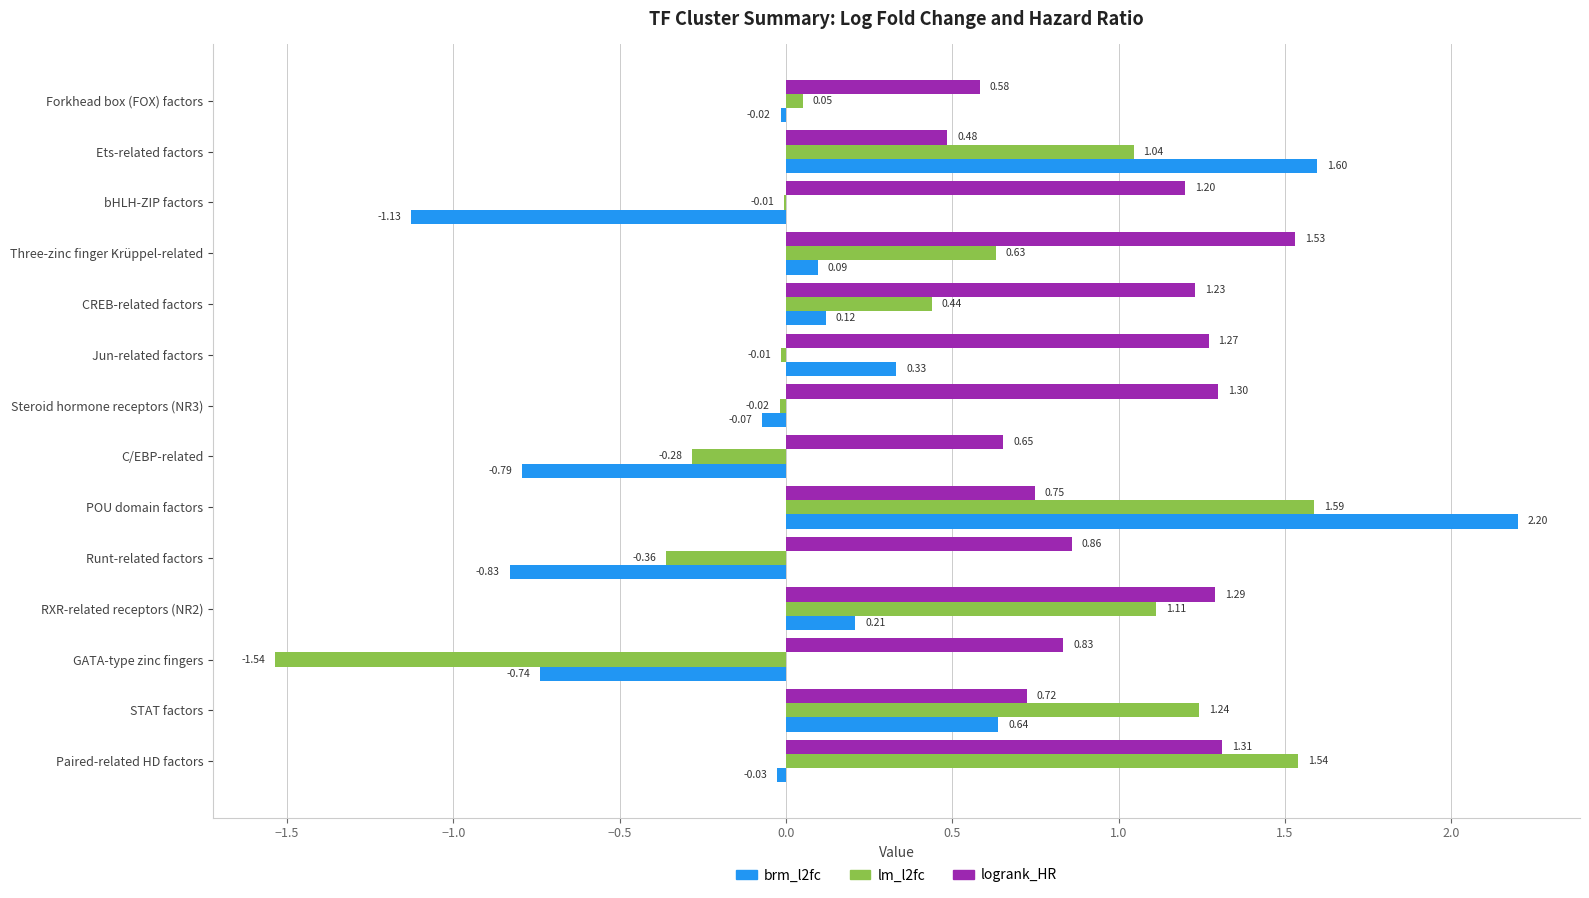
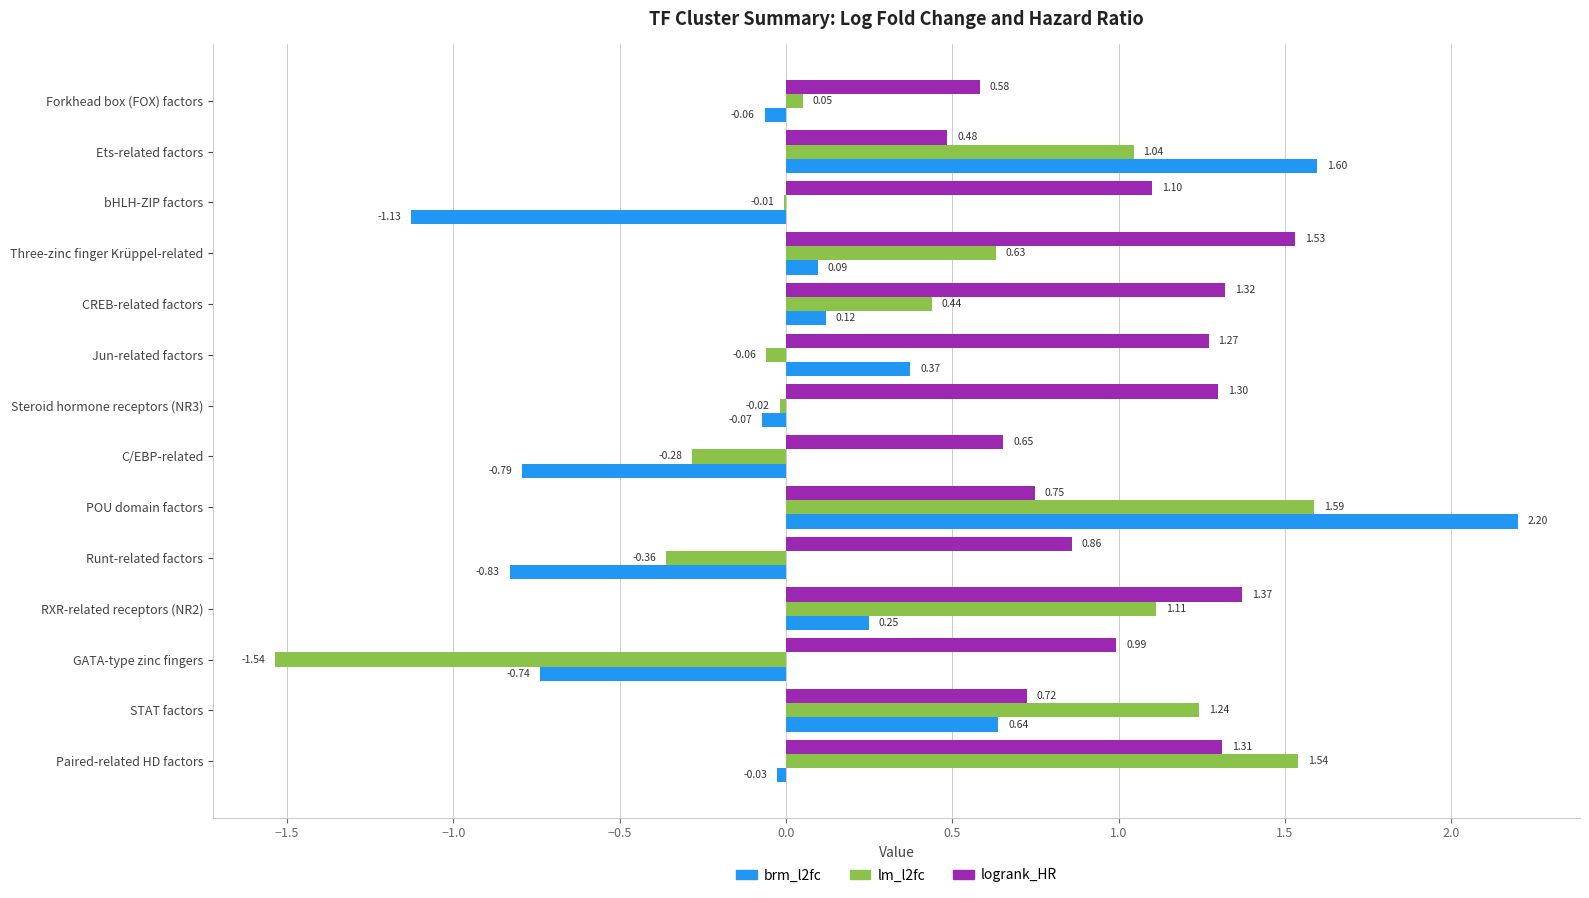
brm_l2fc, Forkhead box (FOX) factors: -0.02 -> -0.06
logrank_HR, bHLH-ZIP factors: 1.20 -> 1.10
logrank_HR, CREB-related factors: 1.23 -> 1.32
lm_l2fc, Jun-related factors: -0.01 -> -0.06
brm_l2fc, Jun-related factors: 0.33 -> 0.37
logrank_HR, RXR-related receptors (NR2): 1.29 -> 1.37
brm_l2fc, RXR-related receptors (NR2): 0.21 -> 0.25
logrank_HR, GATA-type zinc fingers: 0.83 -> 0.99
